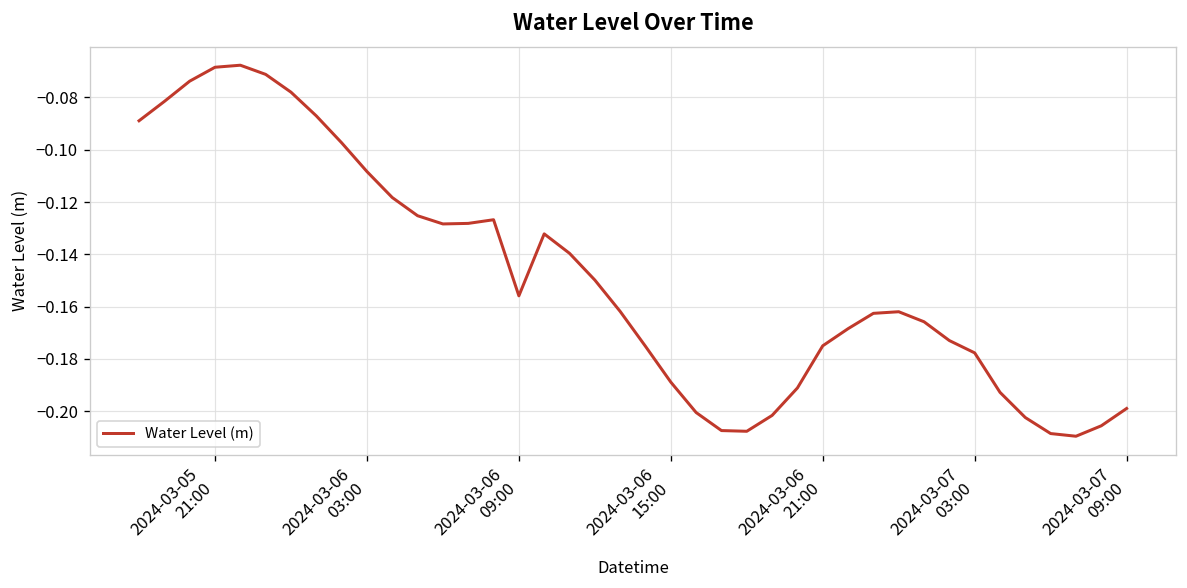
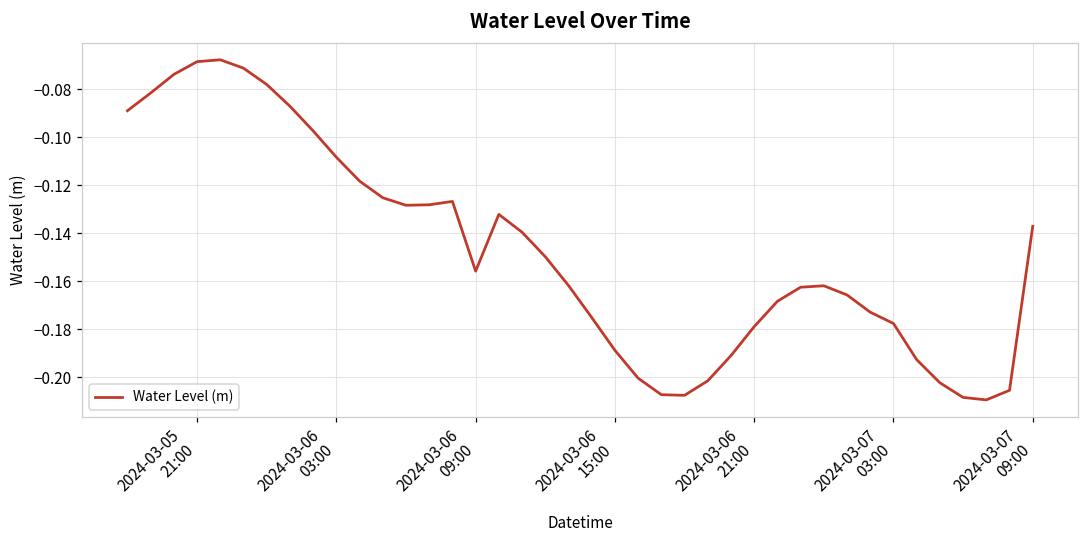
2024-03-06 21:00: -0.175 -> -0.179
2024-03-07 09:00: -0.199 -> -0.137
